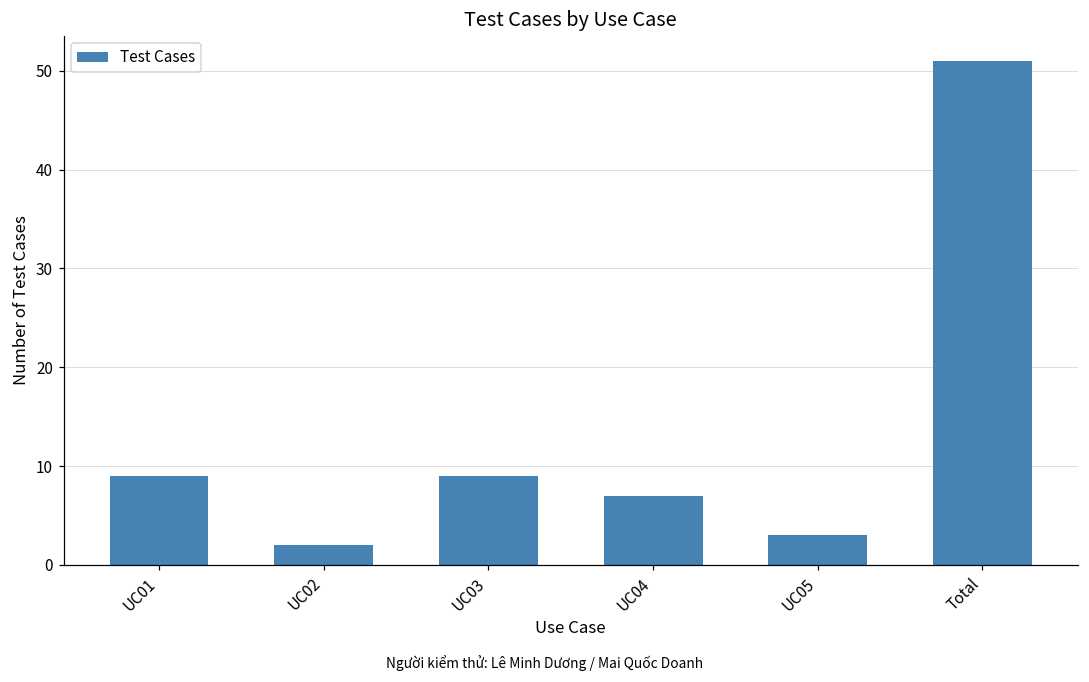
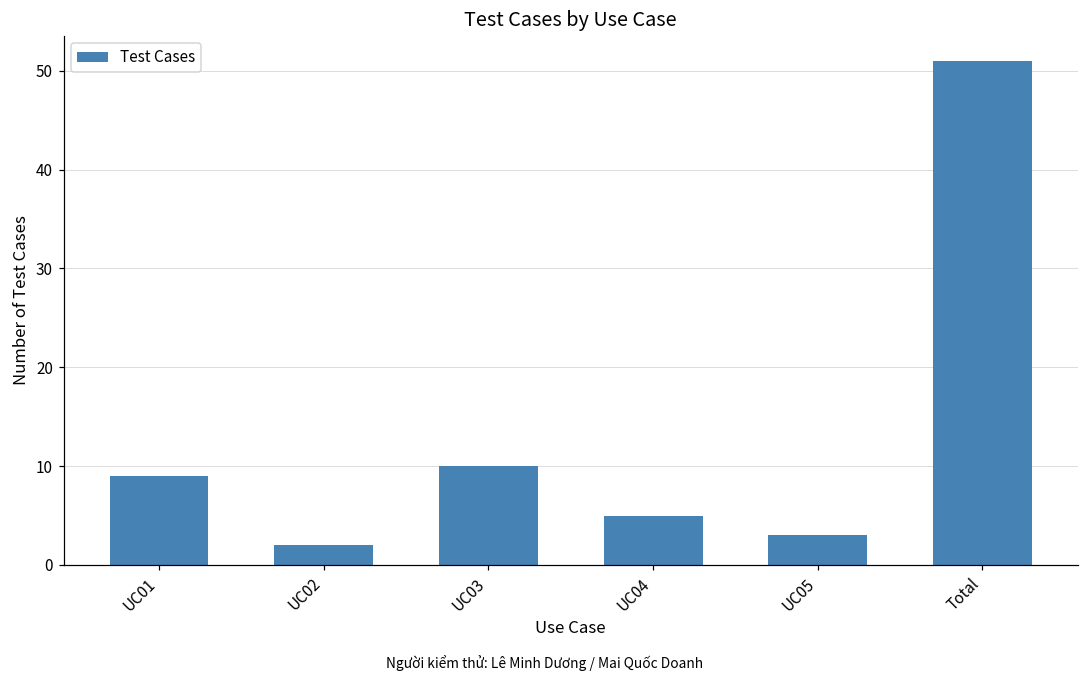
UC03: 9 -> 10
UC04: 7 -> 5
